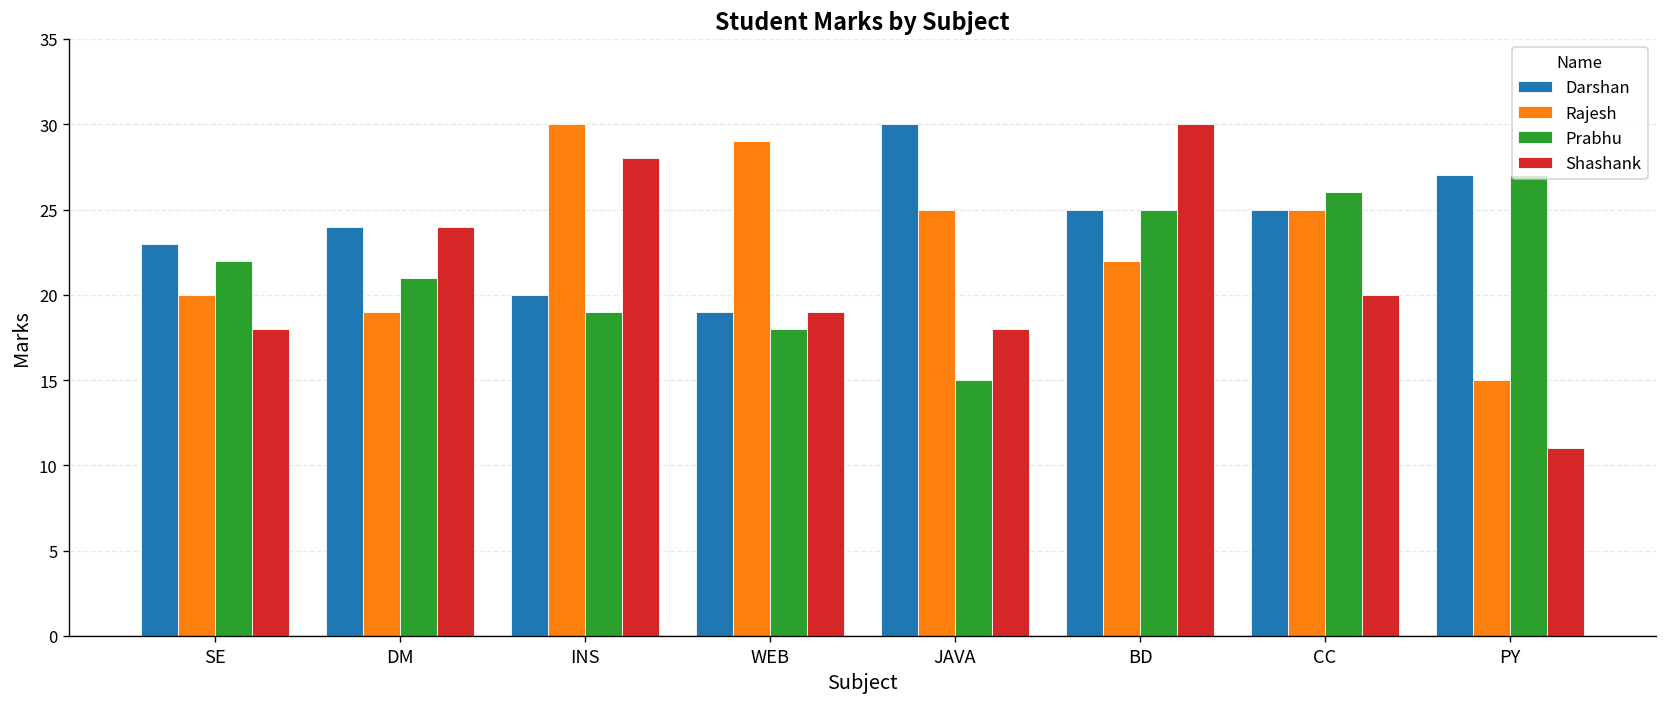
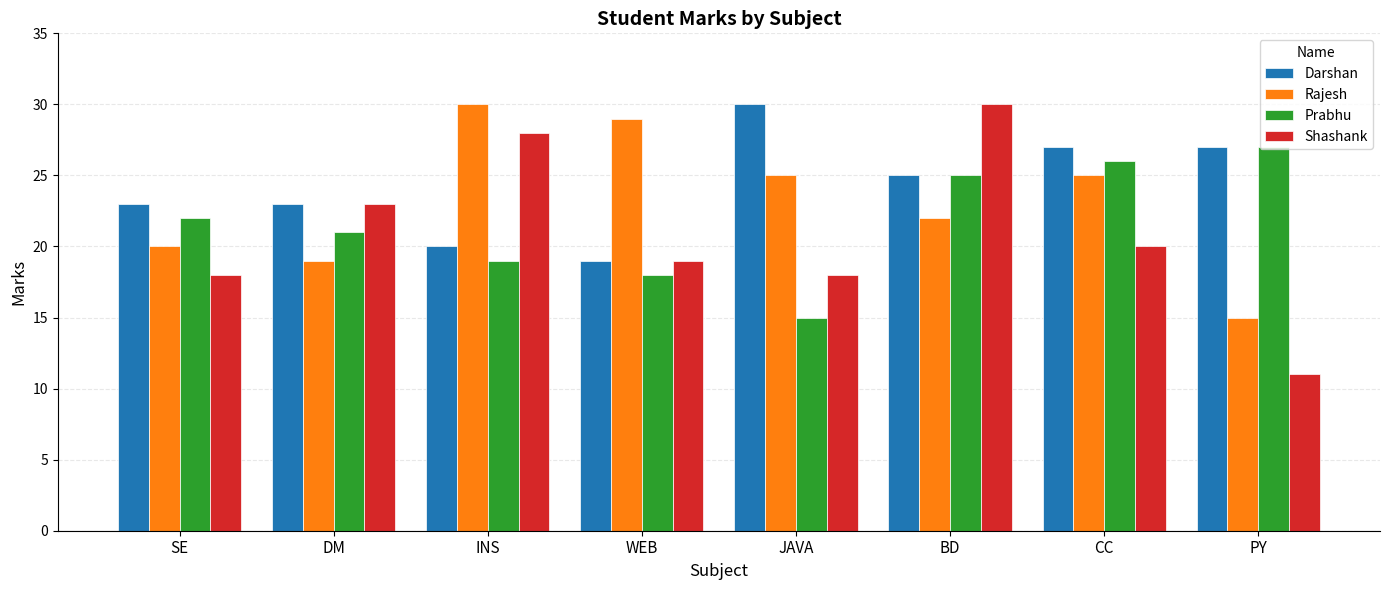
Darshan, DM: 24 -> 23
Shashank, DM: 24 -> 23
Darshan, CC: 25 -> 27
